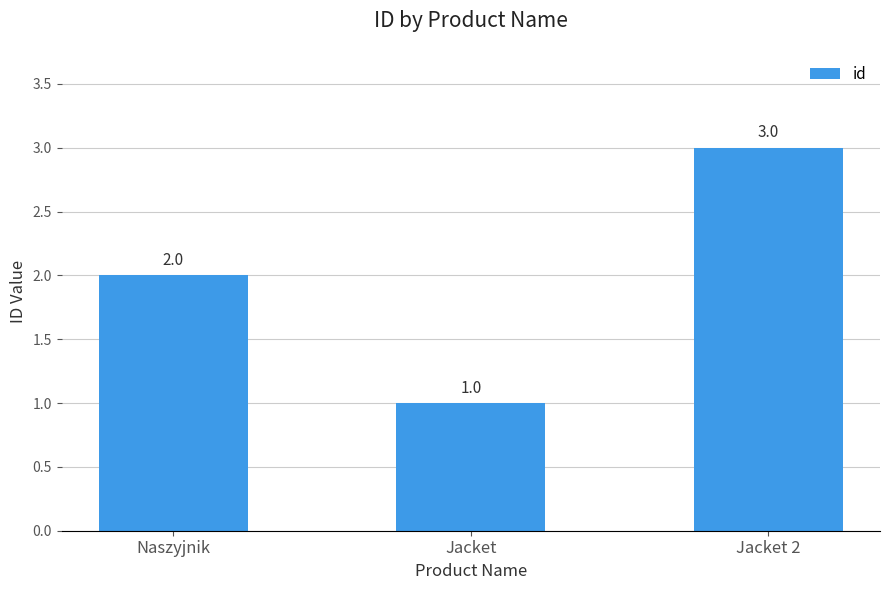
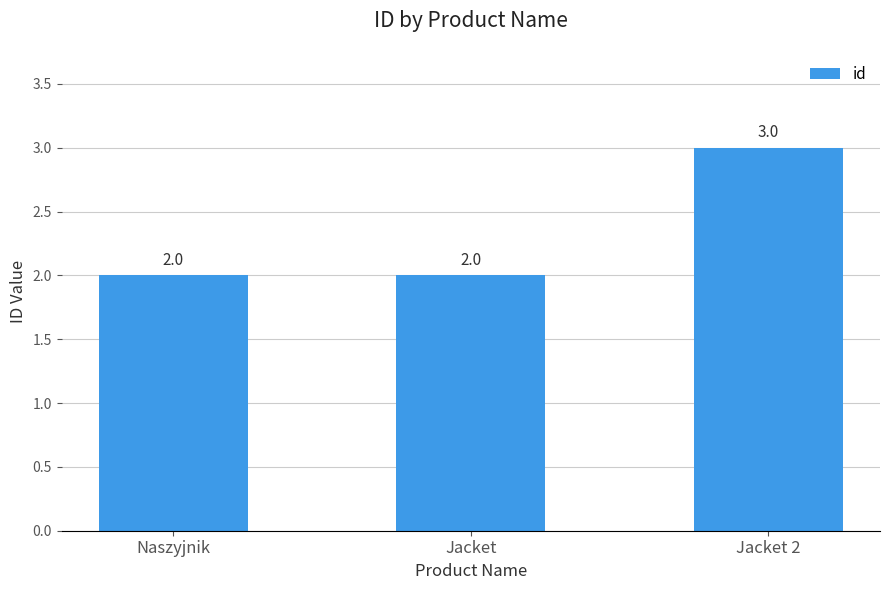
Jacket: 1.0 -> 2.0
